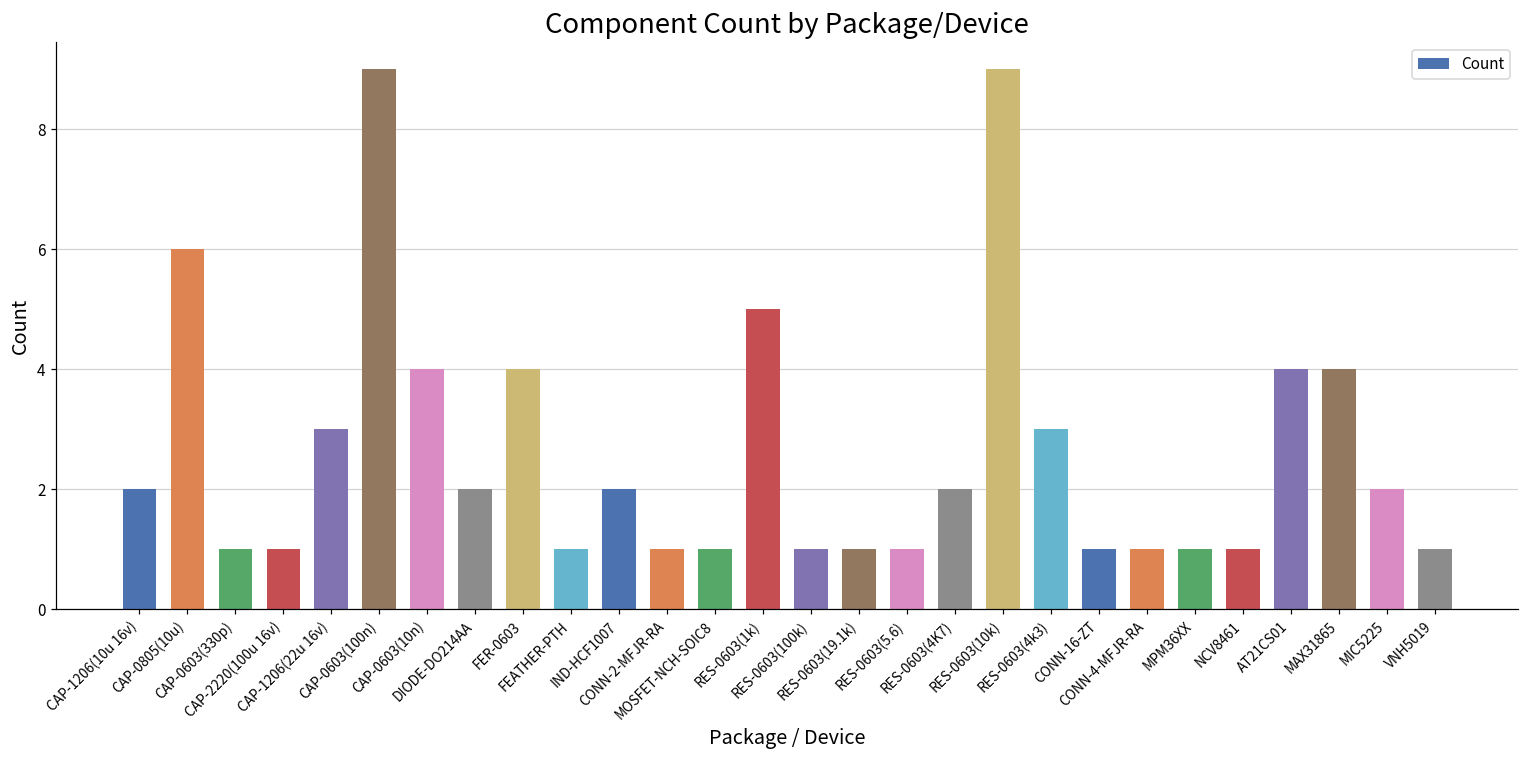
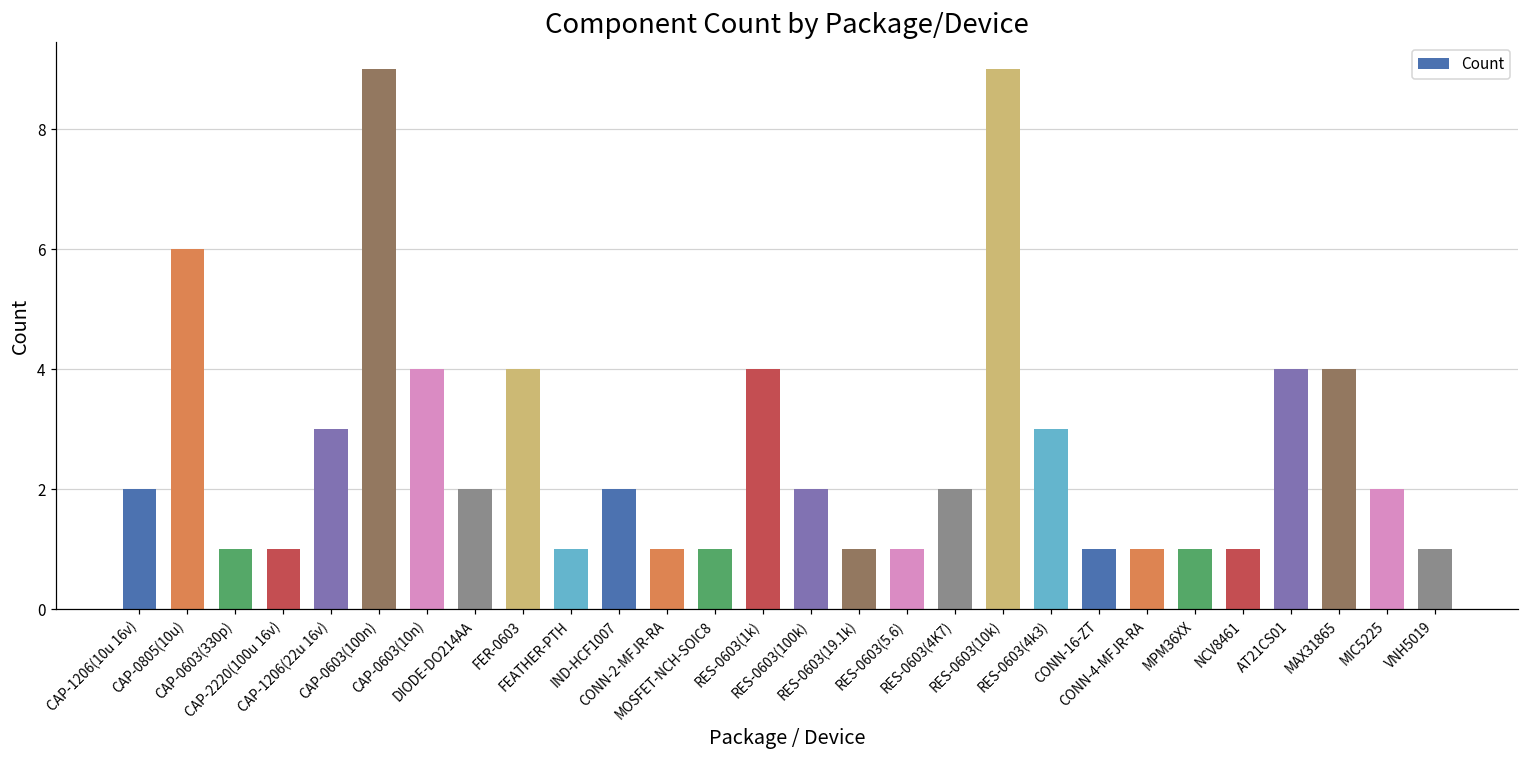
RES-0603(1k): 5 -> 4
RES-0603(100k): 1 -> 2
